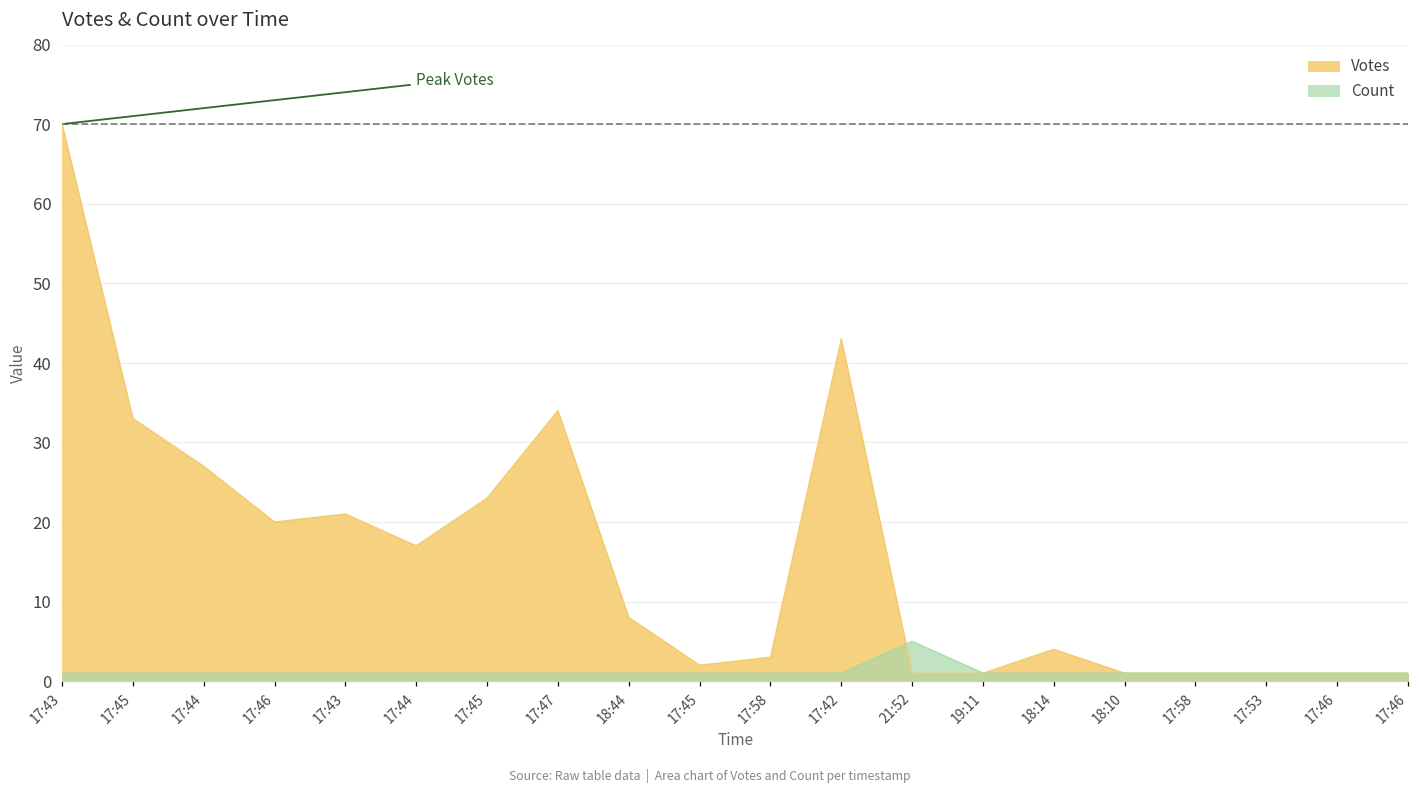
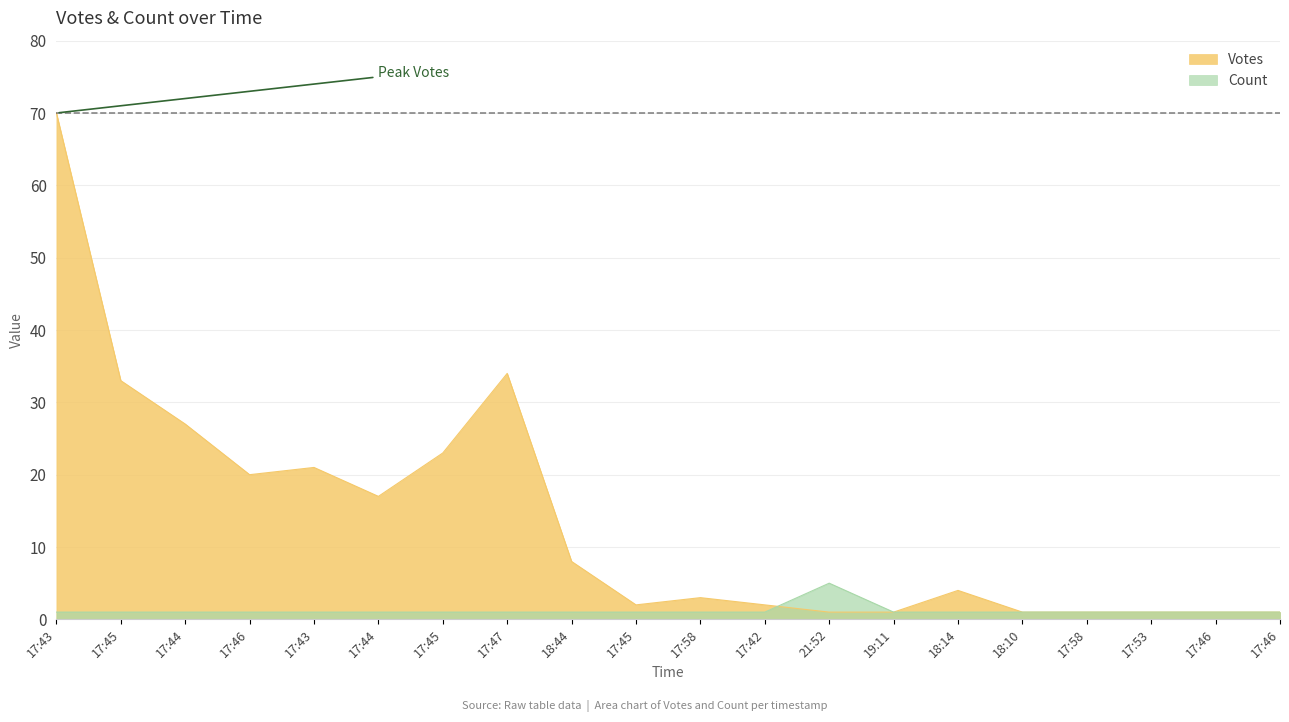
Votes, 17:42: 43 -> 2
